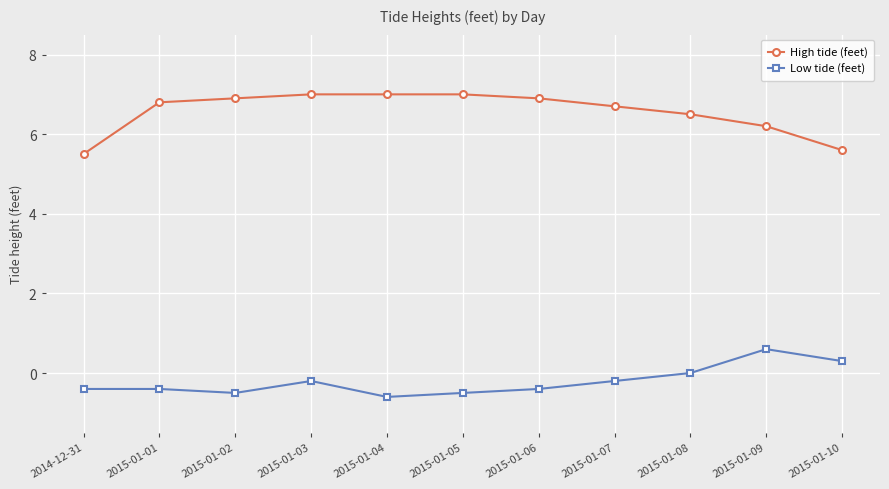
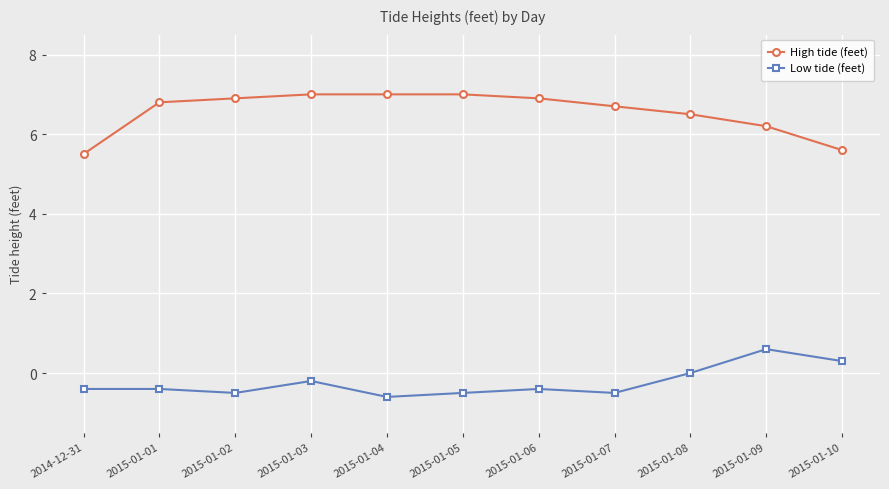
Low tide (feet), 2015-01-07: -0.2 -> -0.5
